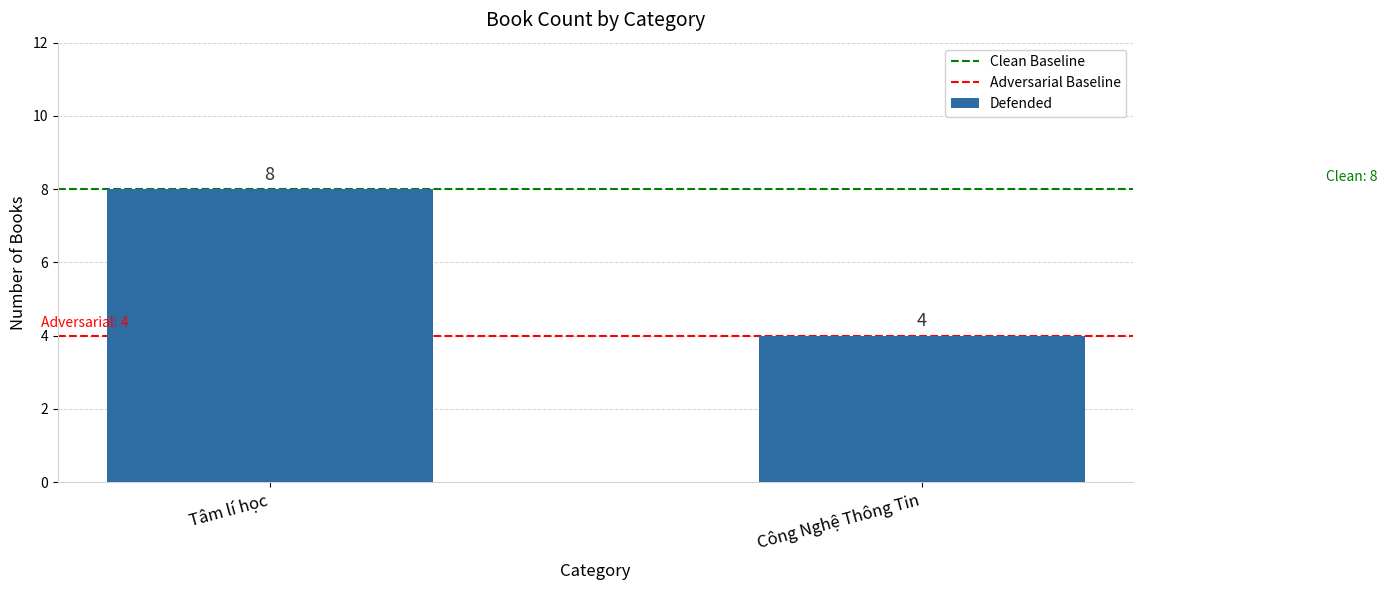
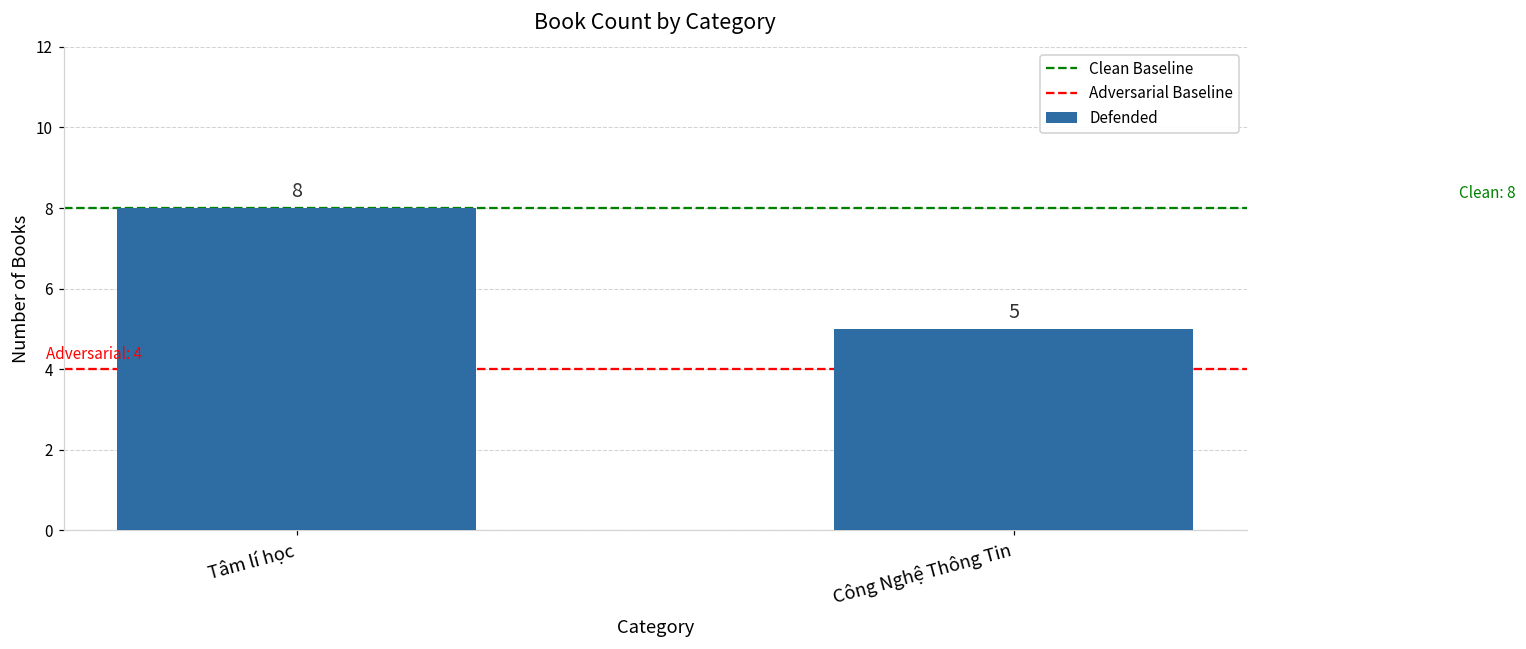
Công Nghệ Thông Tin: 4 -> 5
